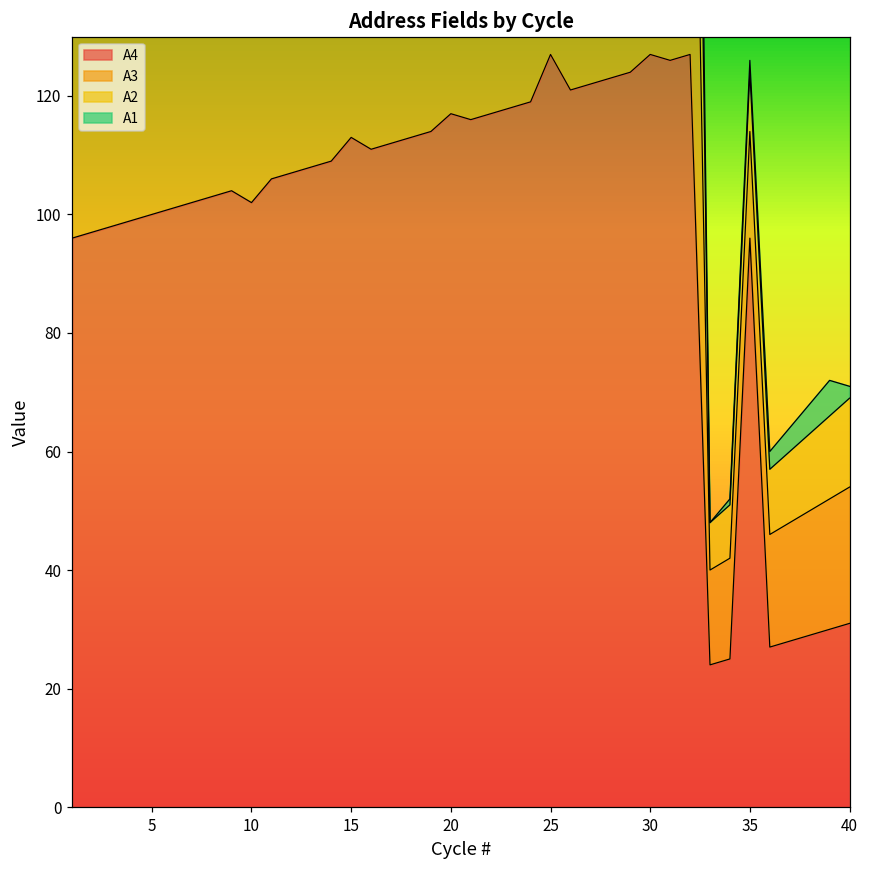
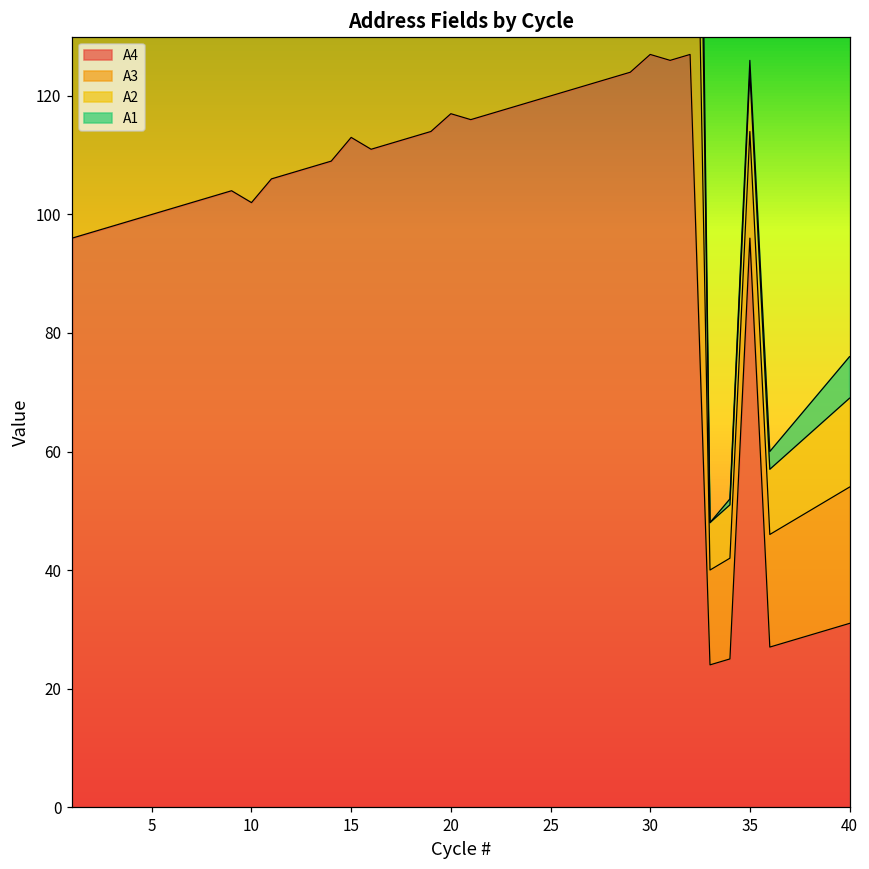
A4, 25: 127 -> 120
A1, 40: 2 -> 7
